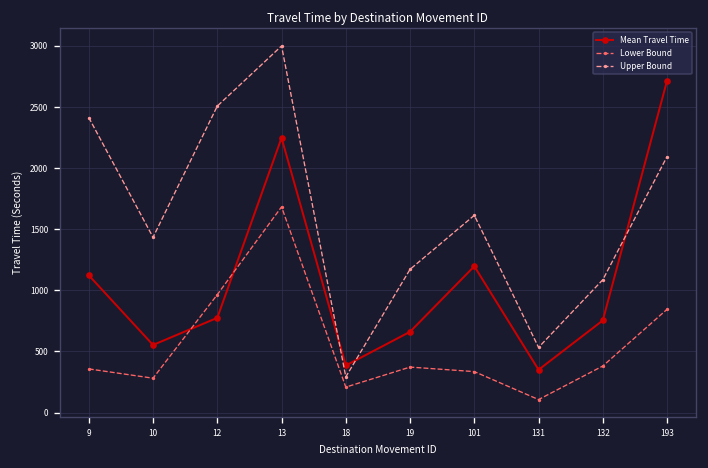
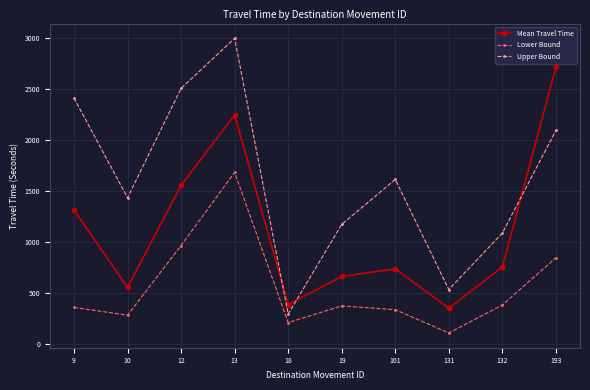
Mean Travel Time, 9: 1120 -> 1310
Mean Travel Time, 12: 780 -> 1560
Mean Travel Time, 101: 1200 -> 740
